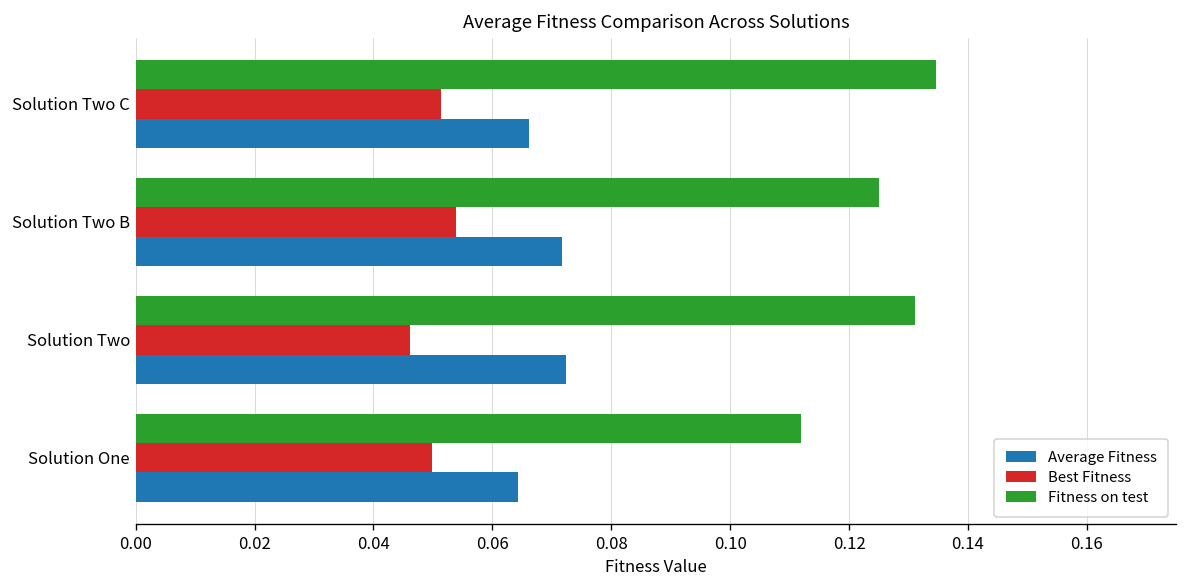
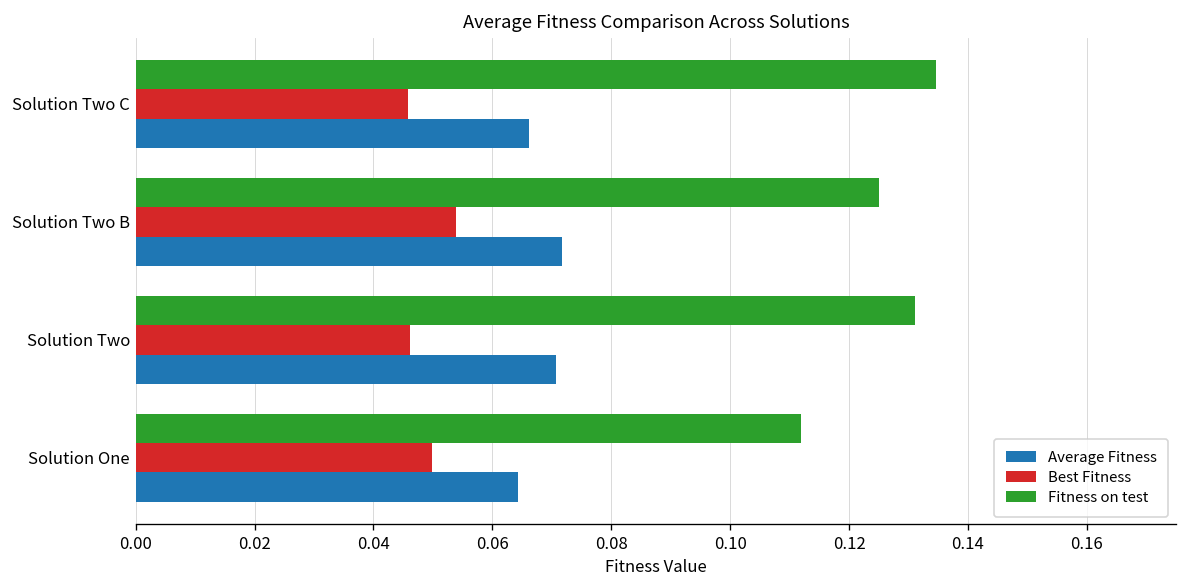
Best Fitness, Solution Two C: 0.051 -> 0.046
Average Fitness, Solution Two: 0.072 -> 0.071
